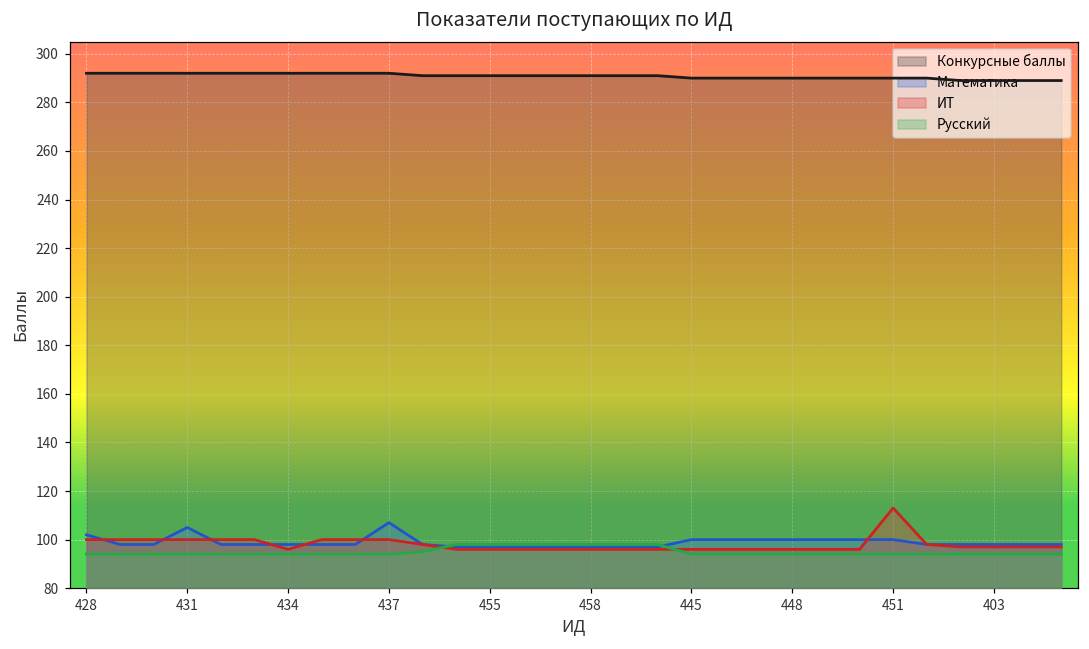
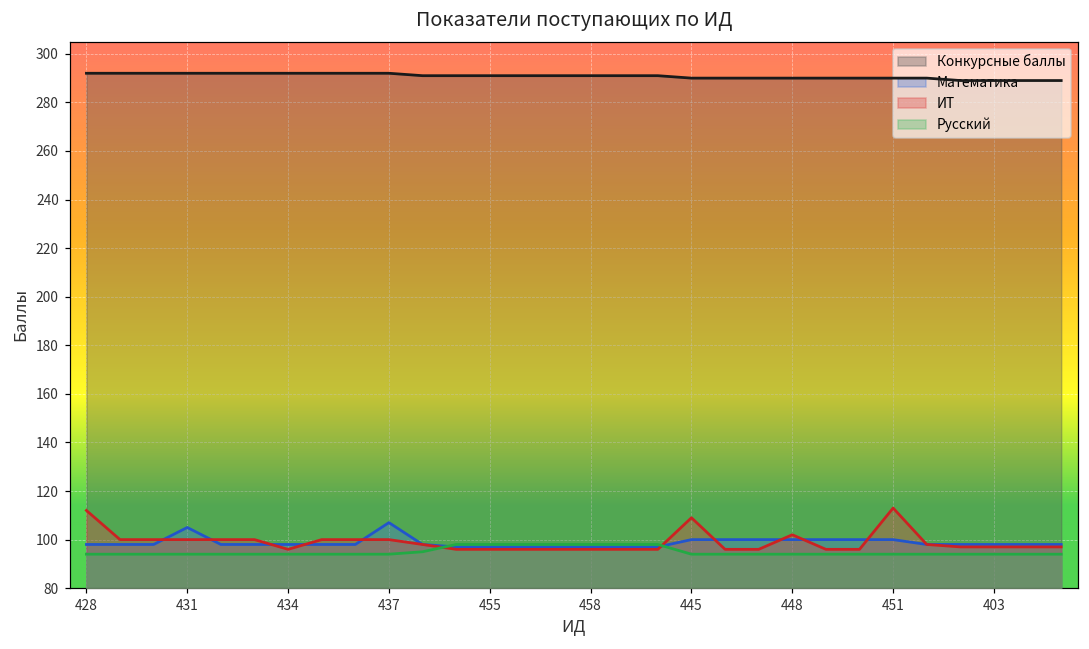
Математика, 428: 102 -> 98
ИТ, 428: 100 -> 112
ИТ, 445: 96 -> 109
ИТ, 448: 96 -> 102
